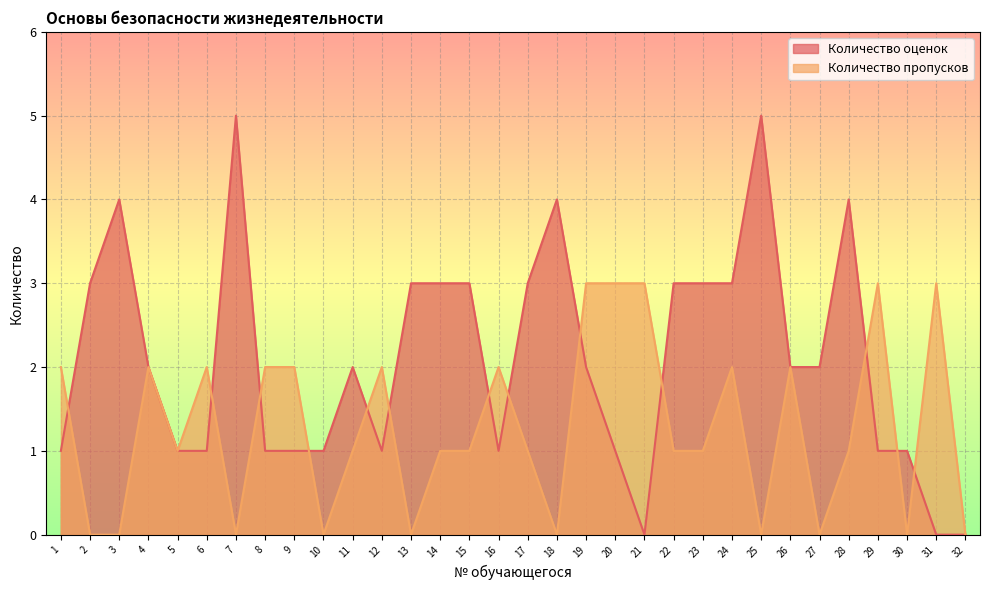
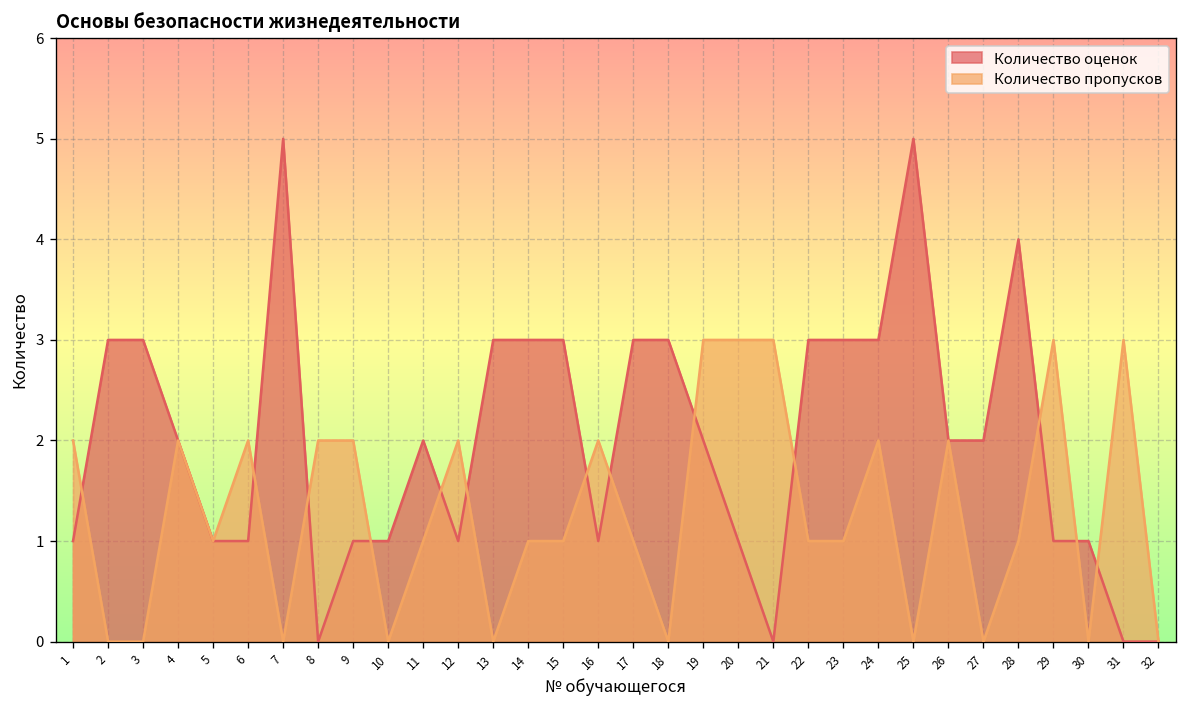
Количество оценок, 3: 4 -> 3
Количество оценок, 8: 1 -> 0
Количество оценок, 18: 4 -> 3
